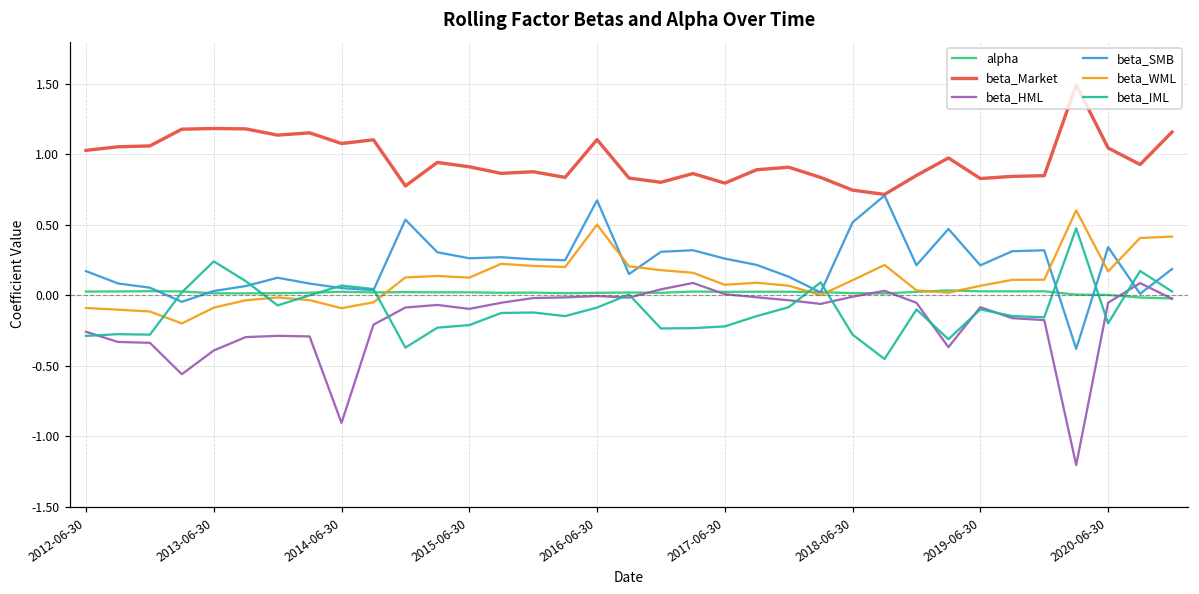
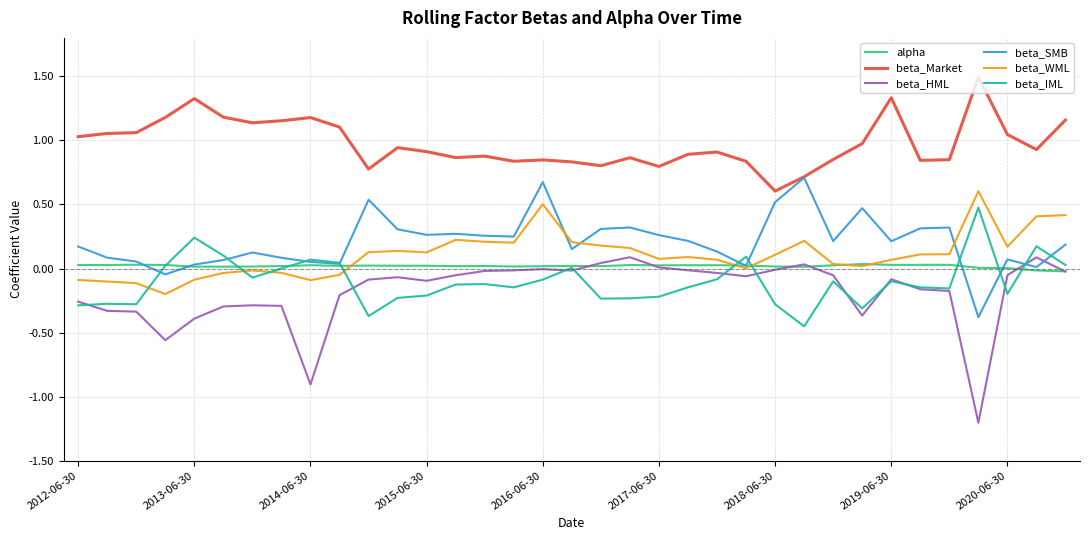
beta_Market, 2013-06-30: 1.18 -> 1.33
beta_Market, 2014-06-30: 1.08 -> 1.18
beta_Market, 2016-06-30: 1.11 -> 0.85
beta_Market, 2018-06-30: 0.75 -> 0.60
beta_Market, 2019-06-30: 0.83 -> 1.33
beta_SMB, 2020-06-30: 0.34 -> 0.07
